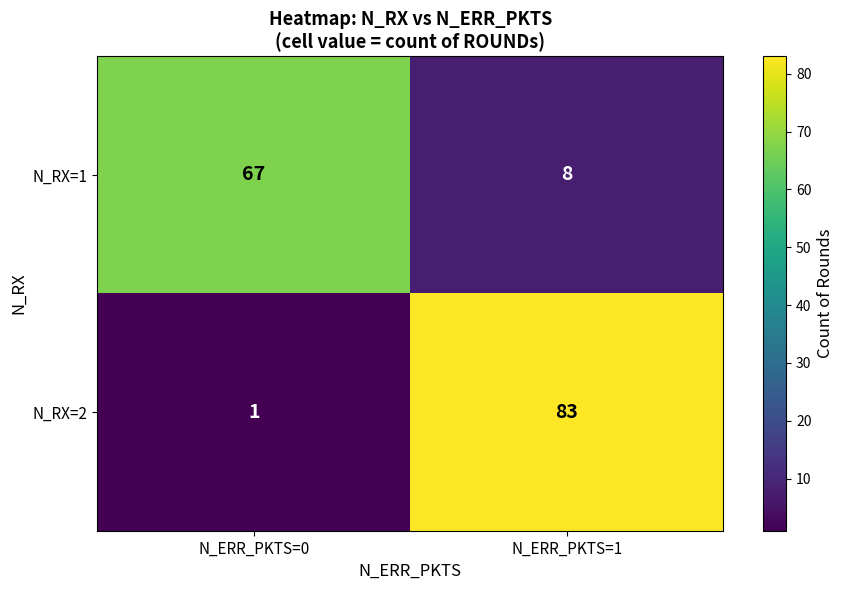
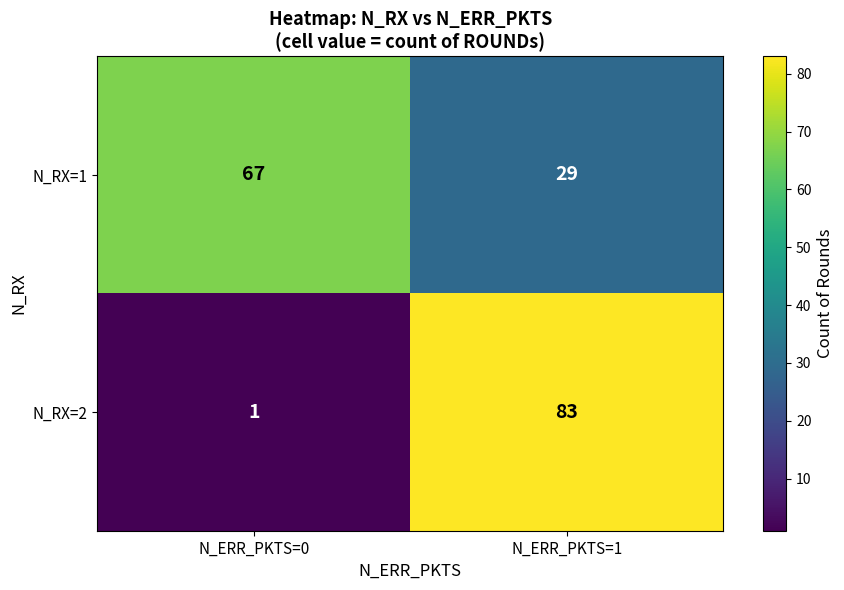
N_RX=1, N_ERR_PKTS=1: 8 -> 29
